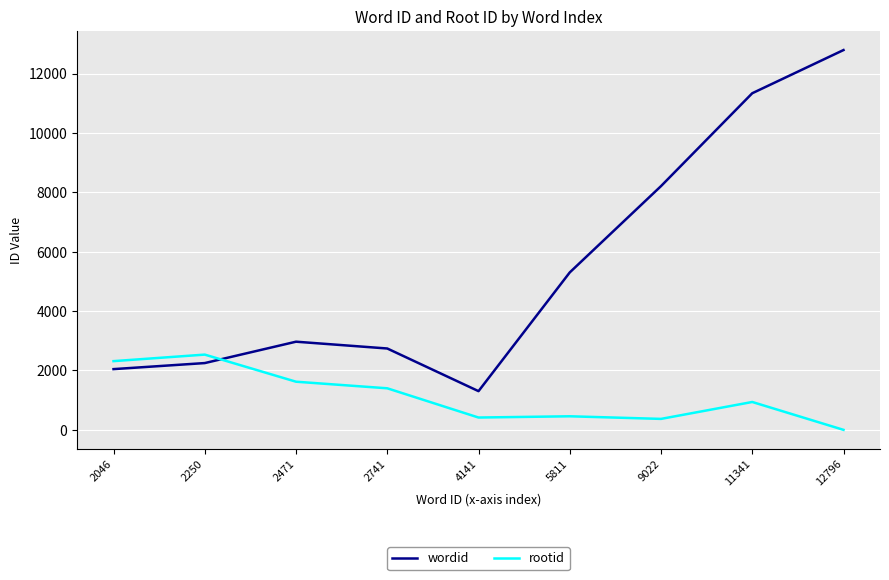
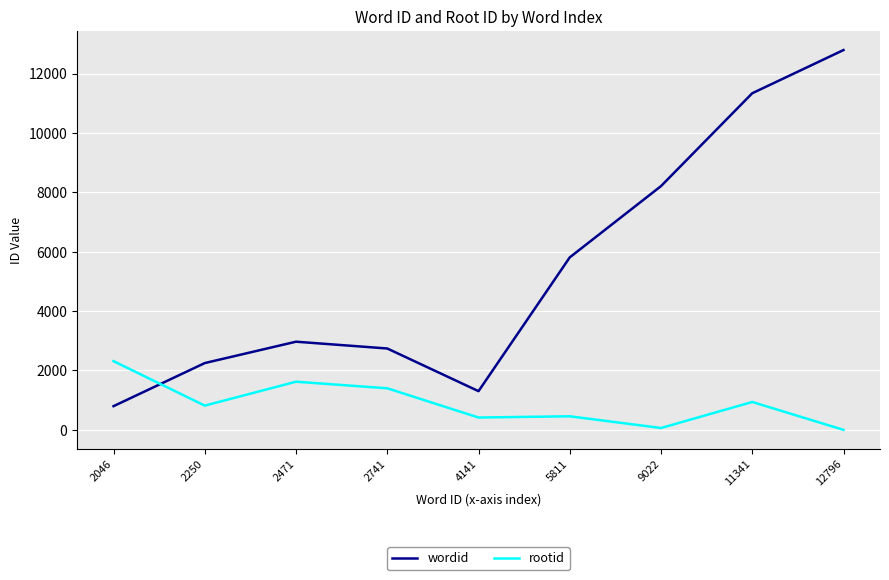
wordid, 2046: 2000 -> 800
rootid, 2250: 2500 -> 800
wordid, 5811: 5300 -> 5800
rootid, 9022: 400 -> 100
